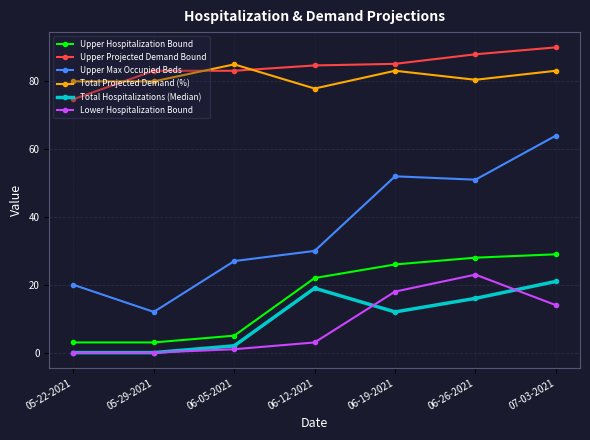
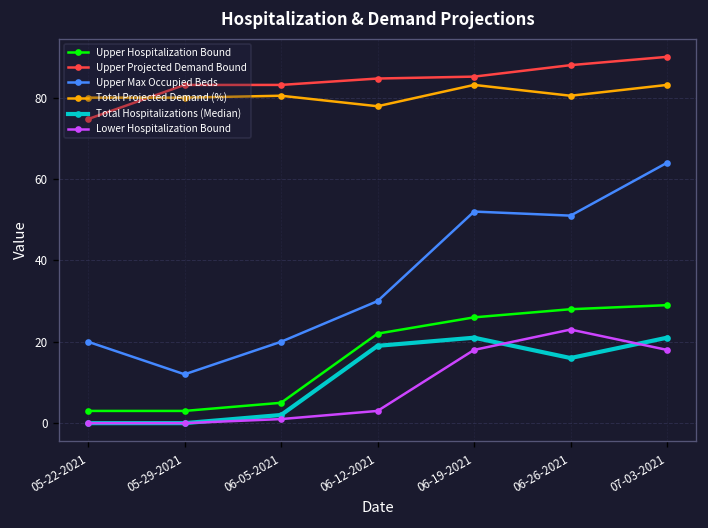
Upper Max Occupied Beds, 06-05-2021: 27 -> 20
Total Projected Demand (%), 06-05-2021: 85 -> 80
Total Hospitalizations (Median), 06-19-2021: 12 -> 21
Lower Hospitalization Bound, 07-03-2021: 14 -> 18
